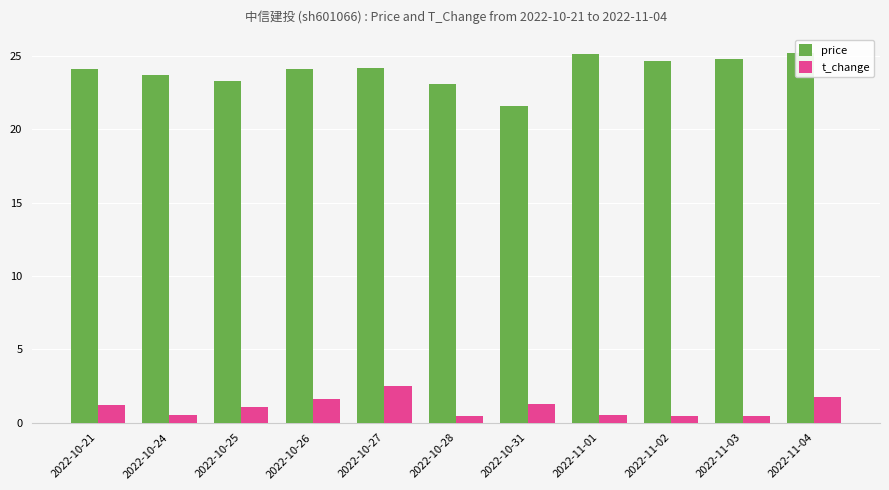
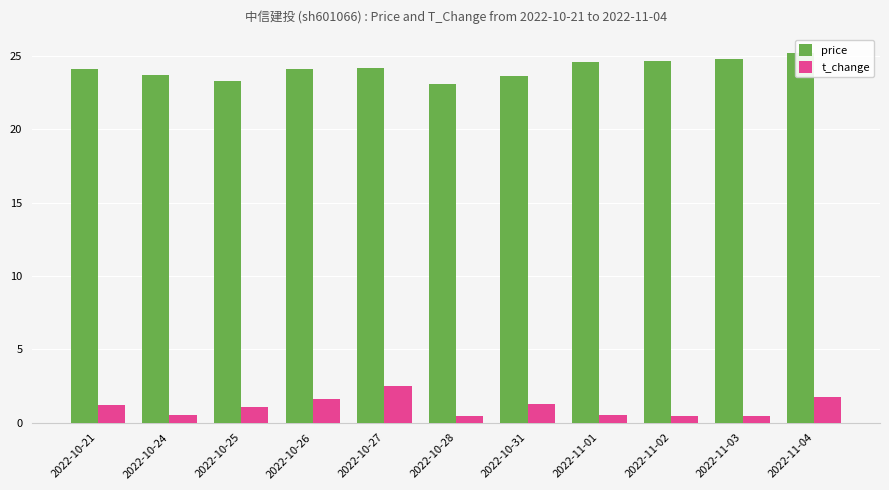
price, 2022-10-31: 21.6 -> 23.6
price, 2022-11-01: 25.1 -> 24.6
